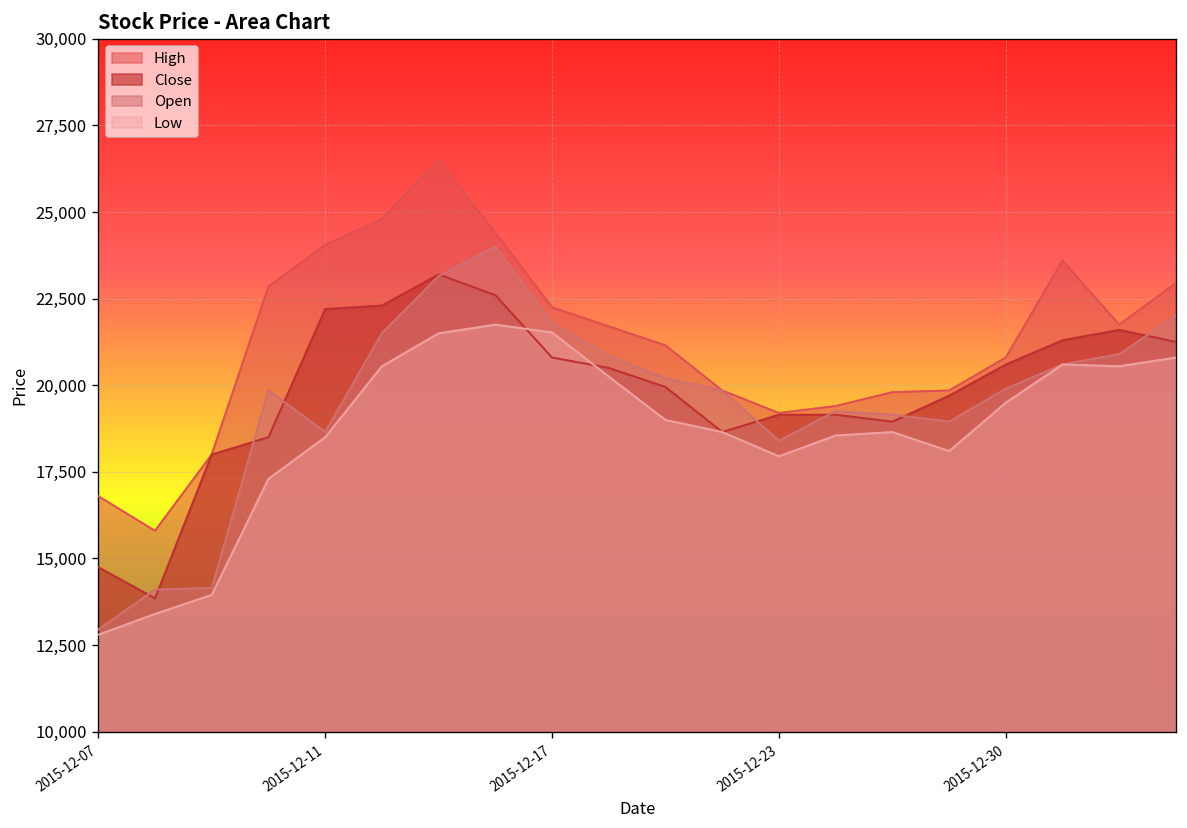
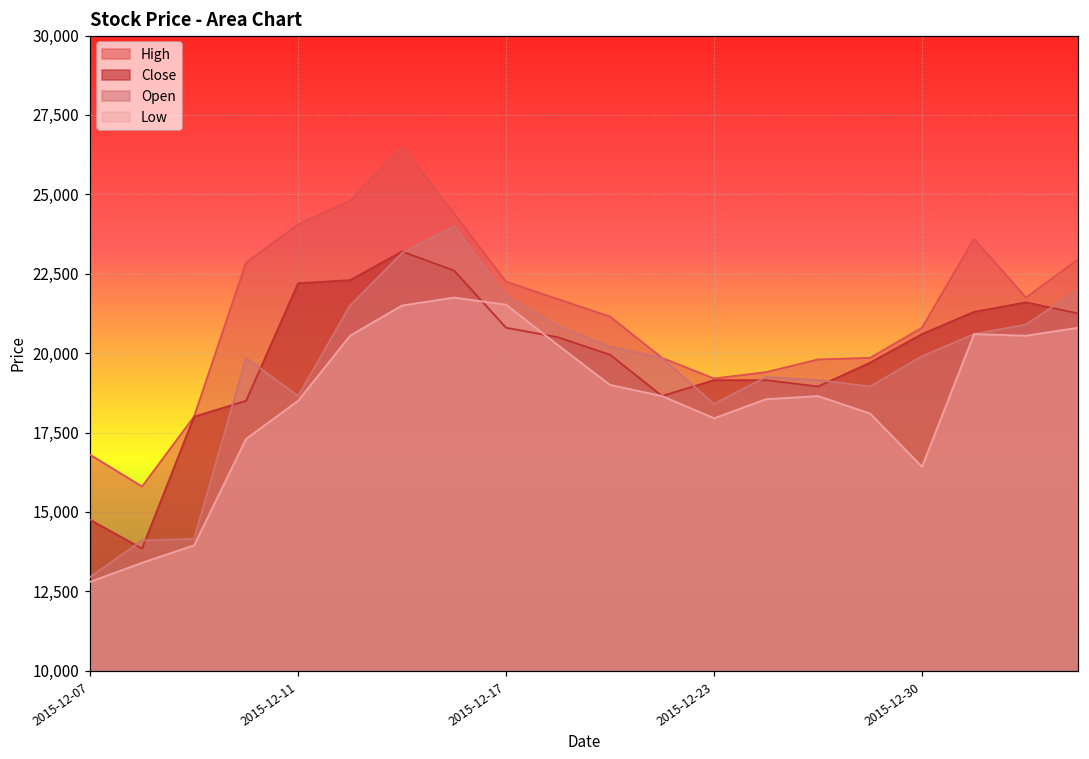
Low, 2015-12-30: 19,500 -> 16,400
